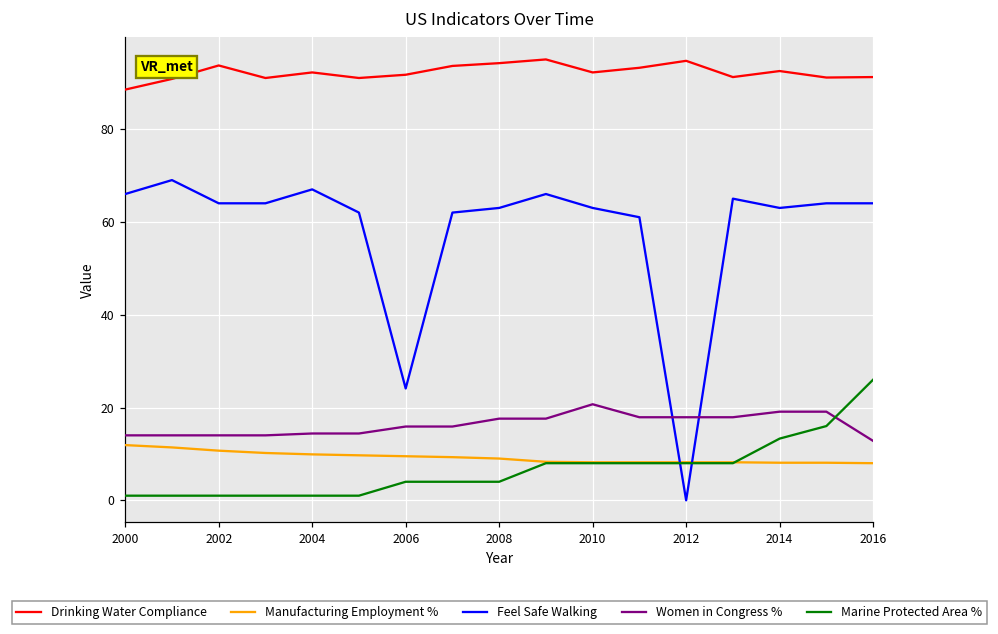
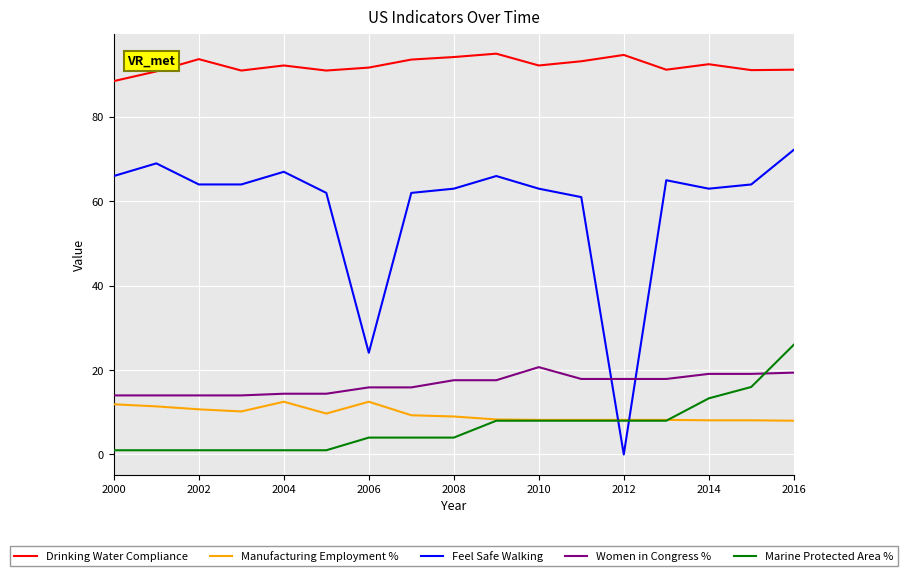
Manufacturing Employment %, 2004: 10 -> 13
Manufacturing Employment %, 2006: 10 -> 13
Feel Safe Walking, 2016: 64 -> 72
Women in Congress %, 2016: 13 -> 19
